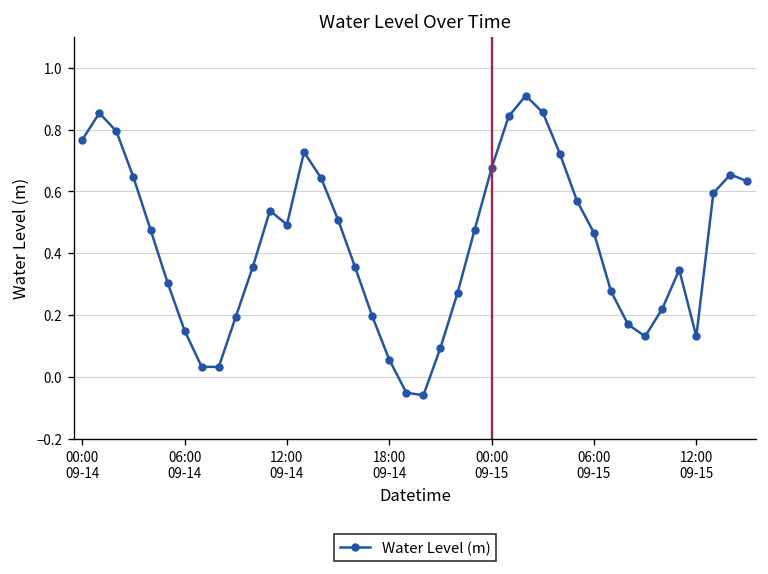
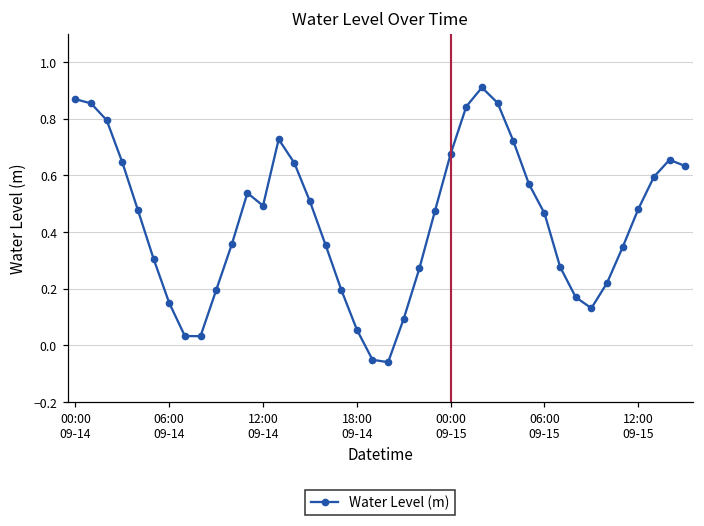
00:00 09-14: 0.77 -> 0.87
12:00 09-15: 0.13 -> 0.48
